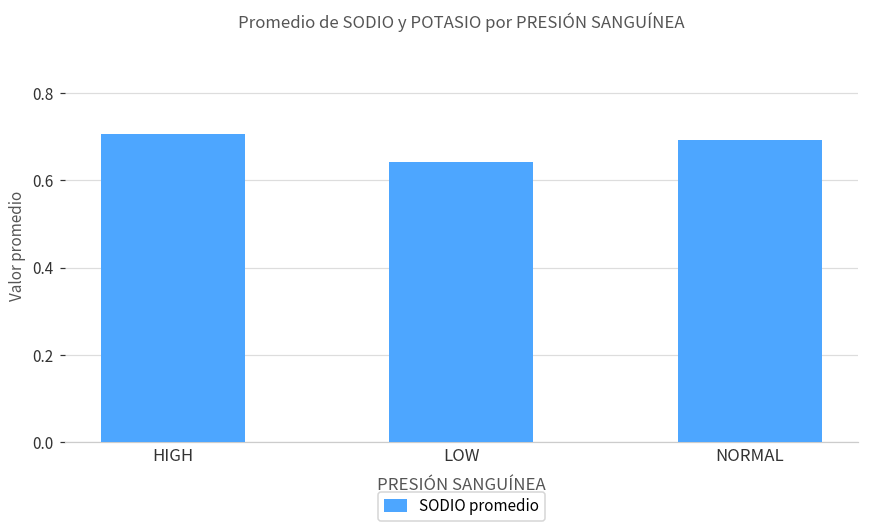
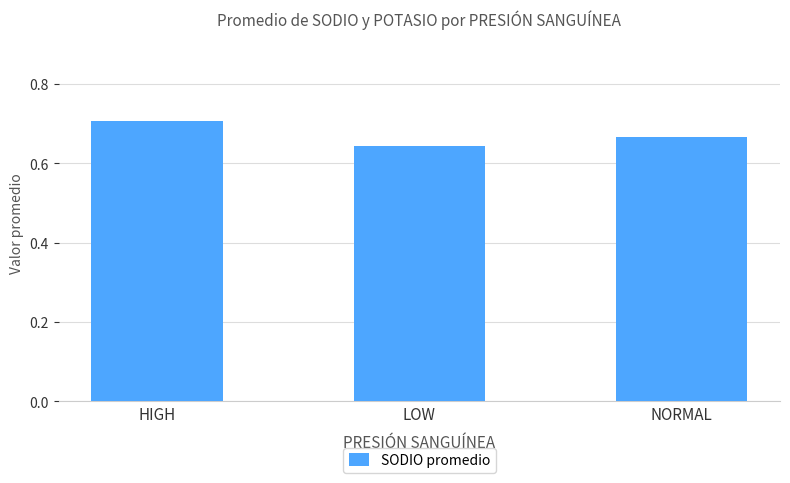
NORMAL: 0.69 -> 0.67
